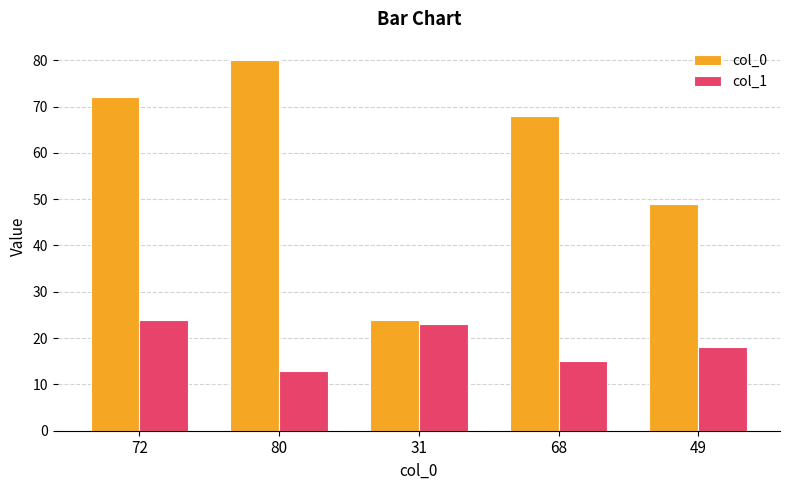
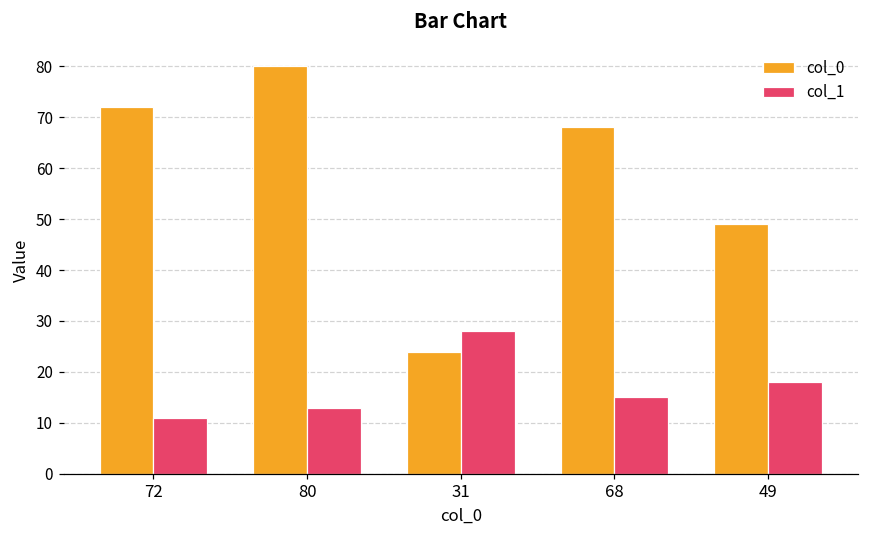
col_1, 72: 24 -> 11
col_1, 31: 23 -> 28
